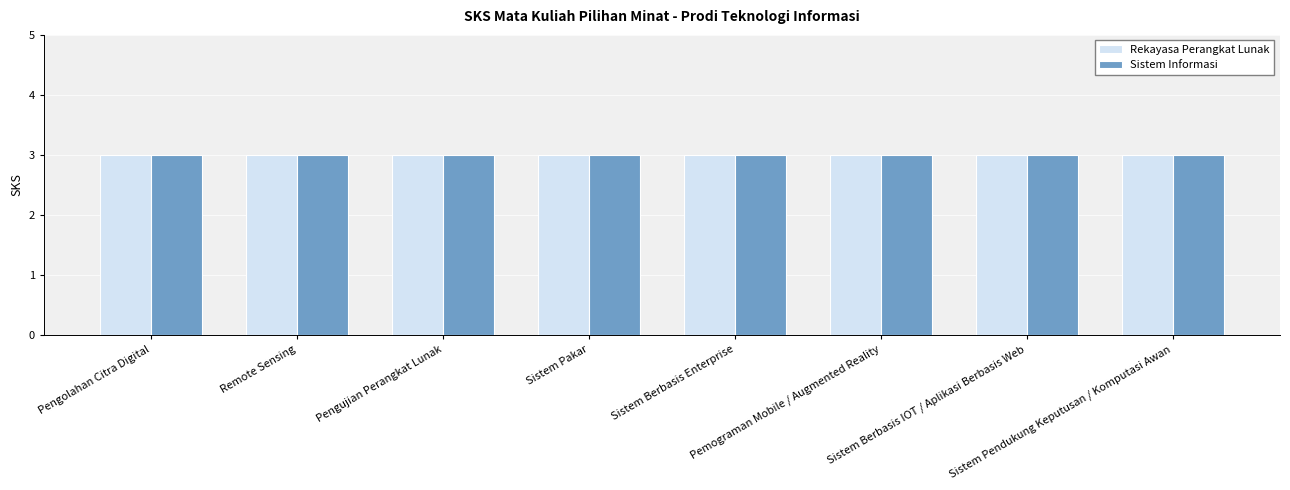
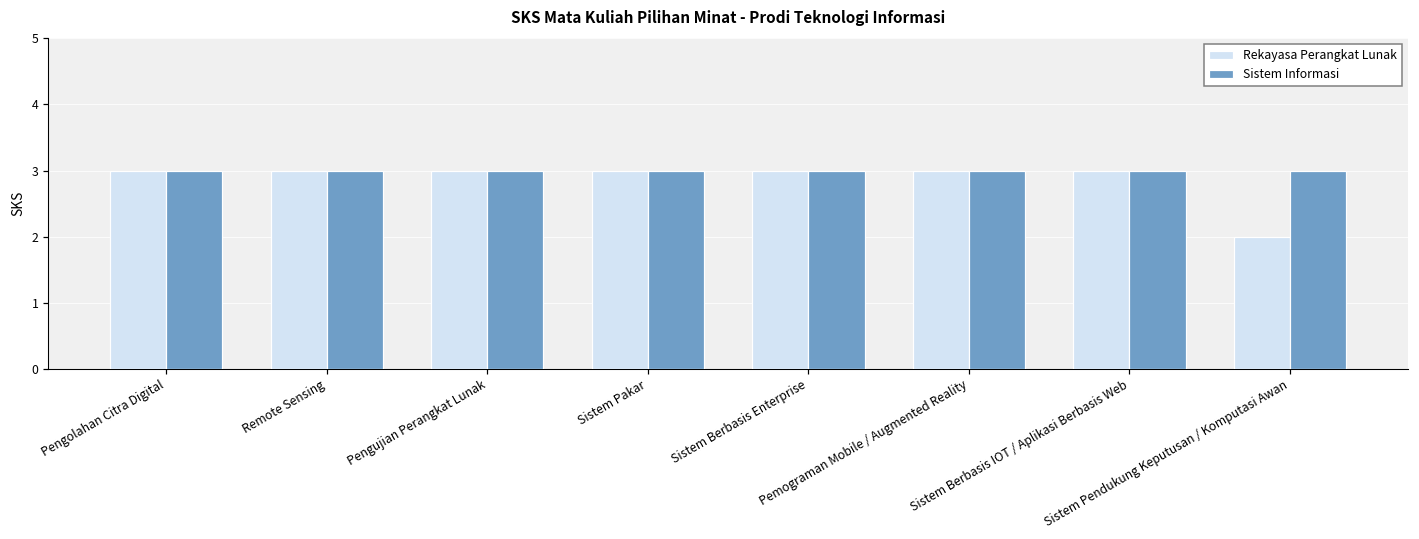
Rekayasa Perangkat Lunak, Sistem Pendukung Keputusan / Komputasi Awan: 3 -> 2
